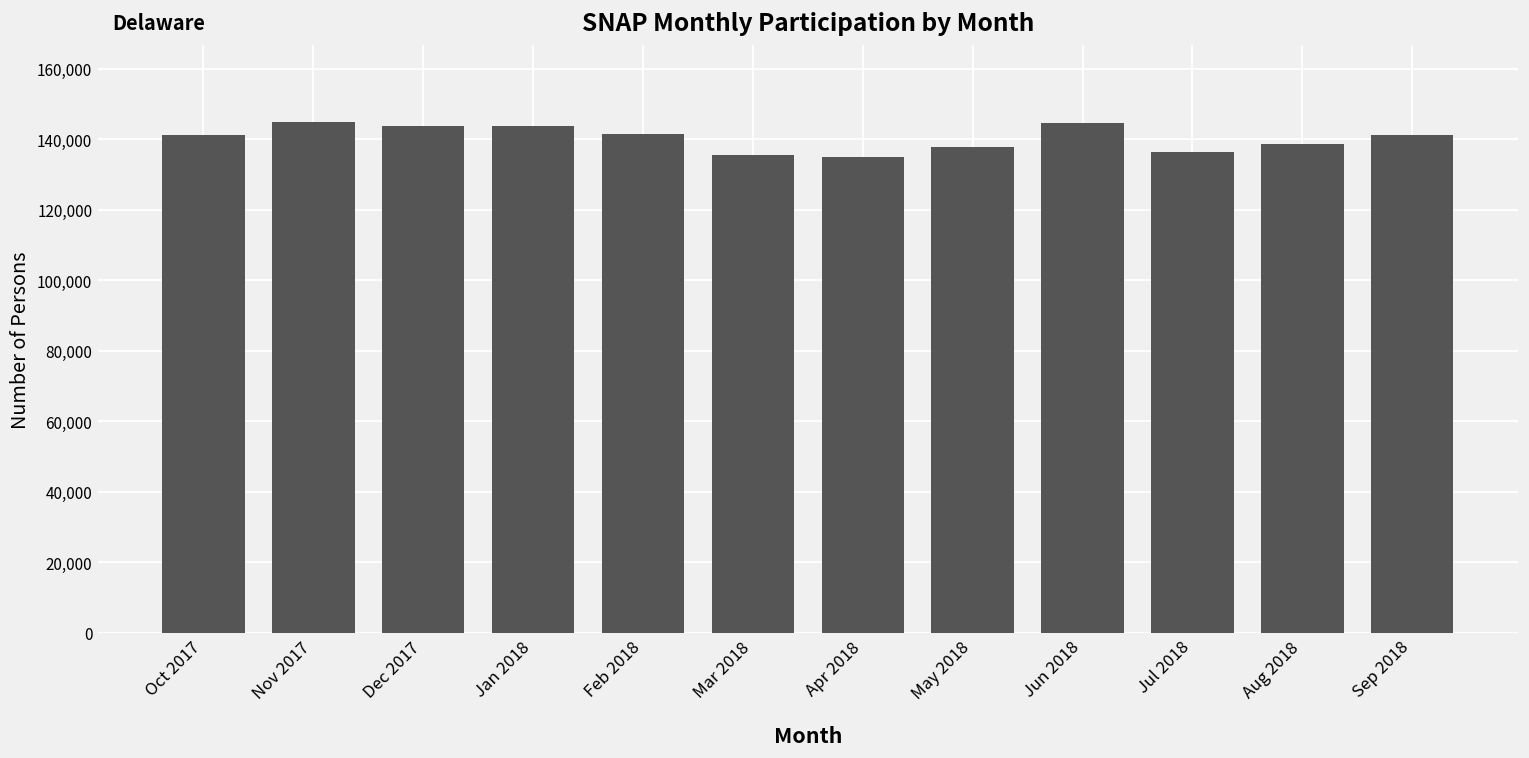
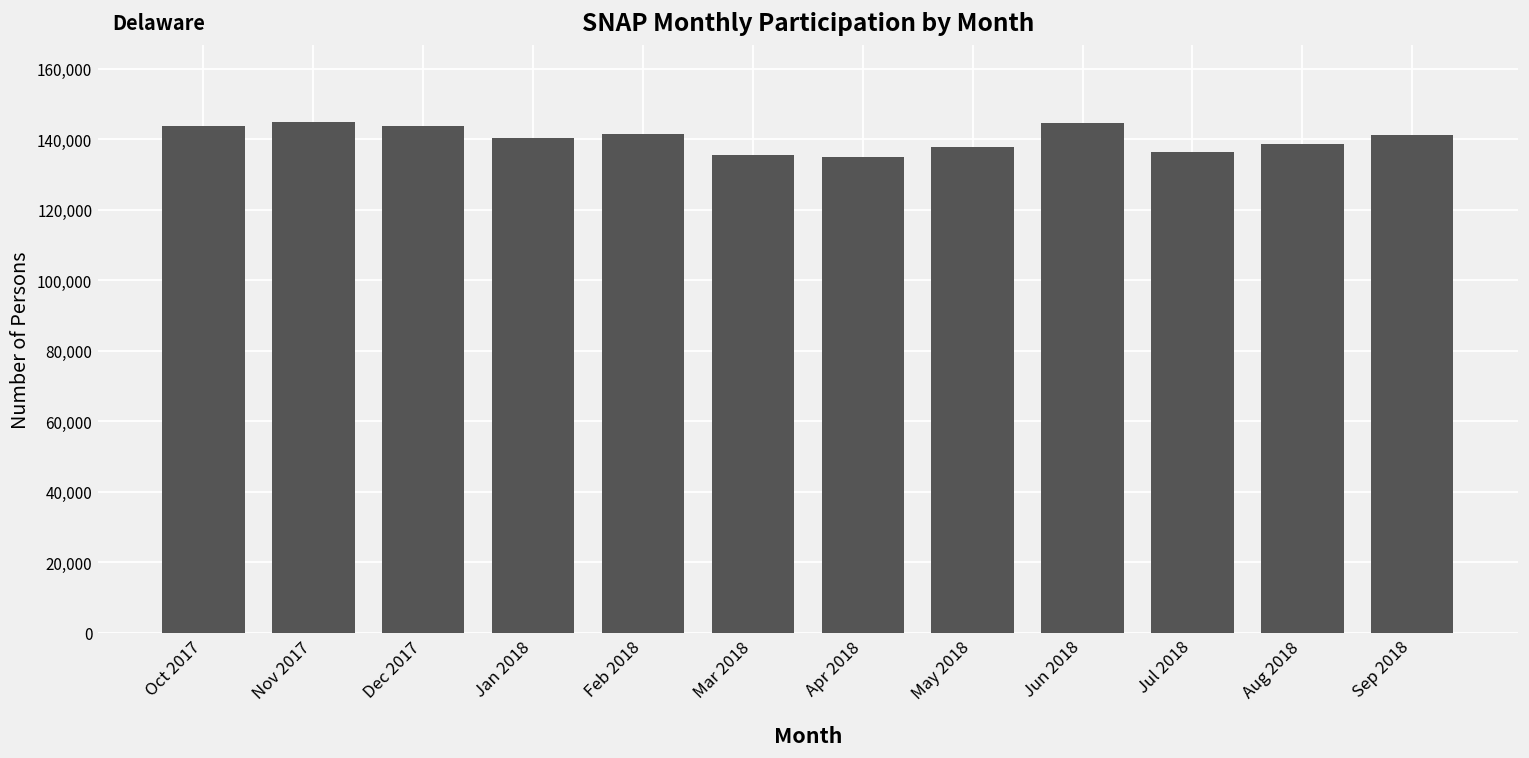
Oct 2017: 141,000 -> 144,000
Jan 2018: 144,000 -> 140,000
